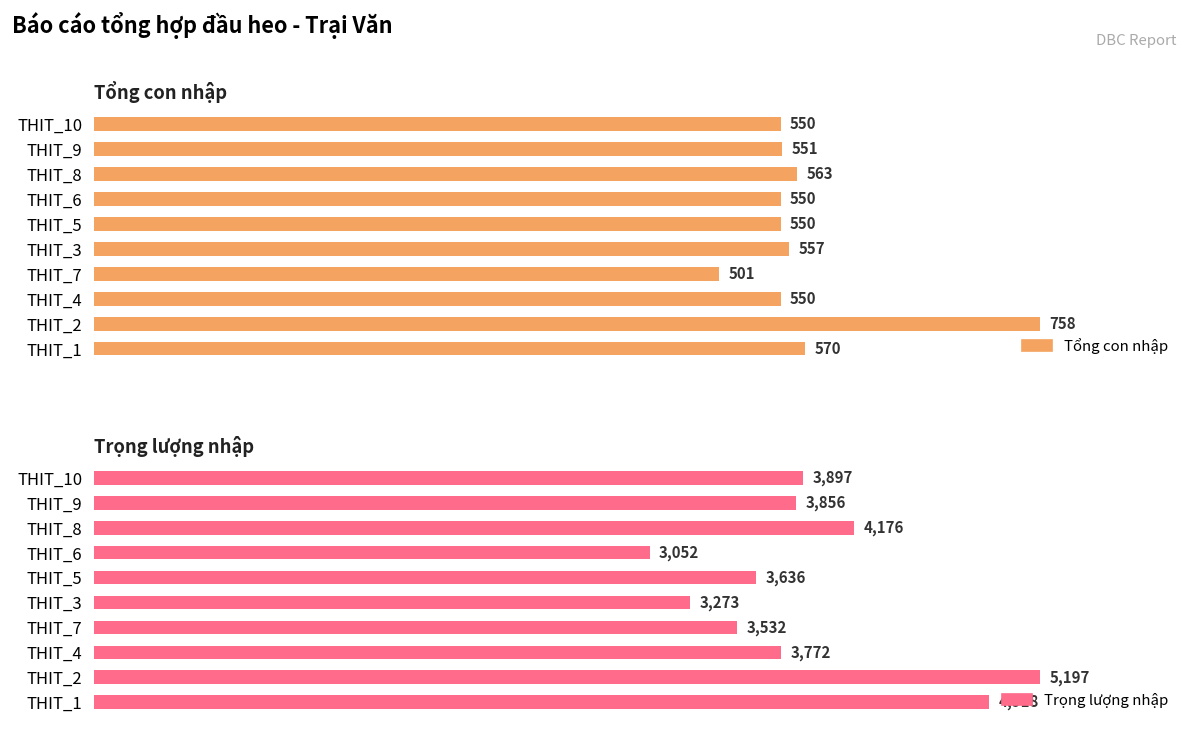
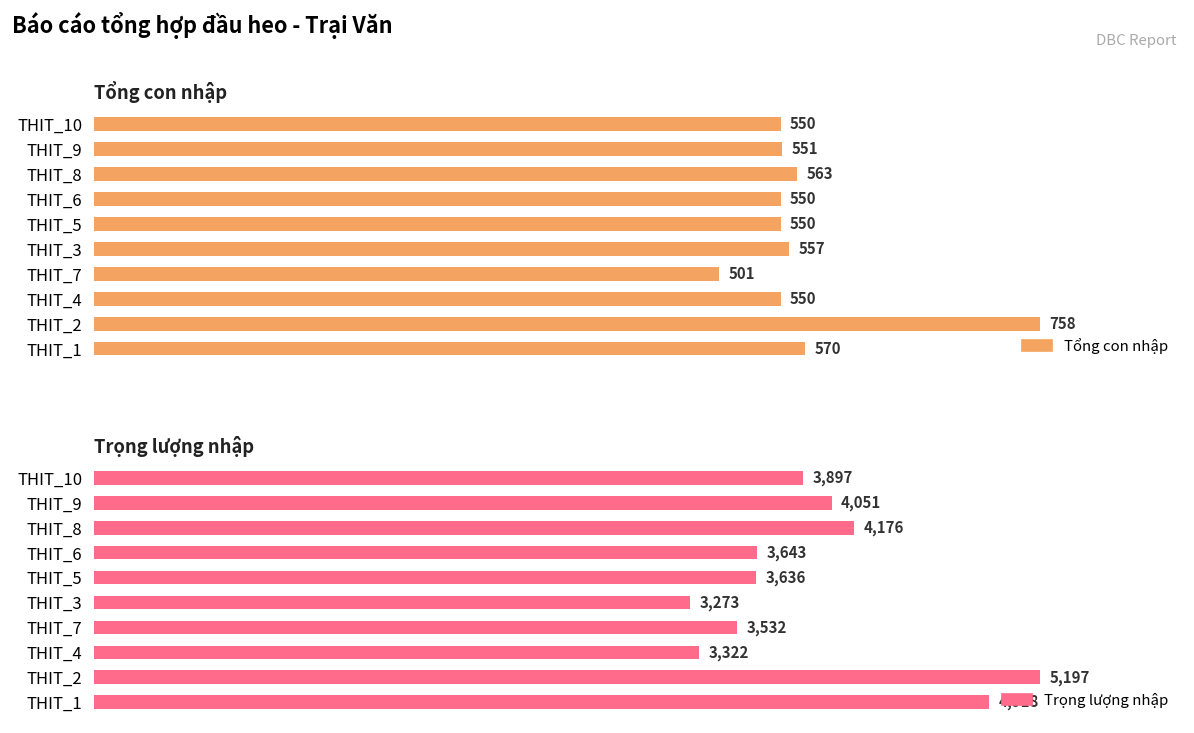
Trọng lượng nhập, THIT_9: 3,856 -> 4,051
Trọng lượng nhập, THIT_6: 3,052 -> 3,643
Trọng lượng nhập, THIT_4: 3,772 -> 3,322
